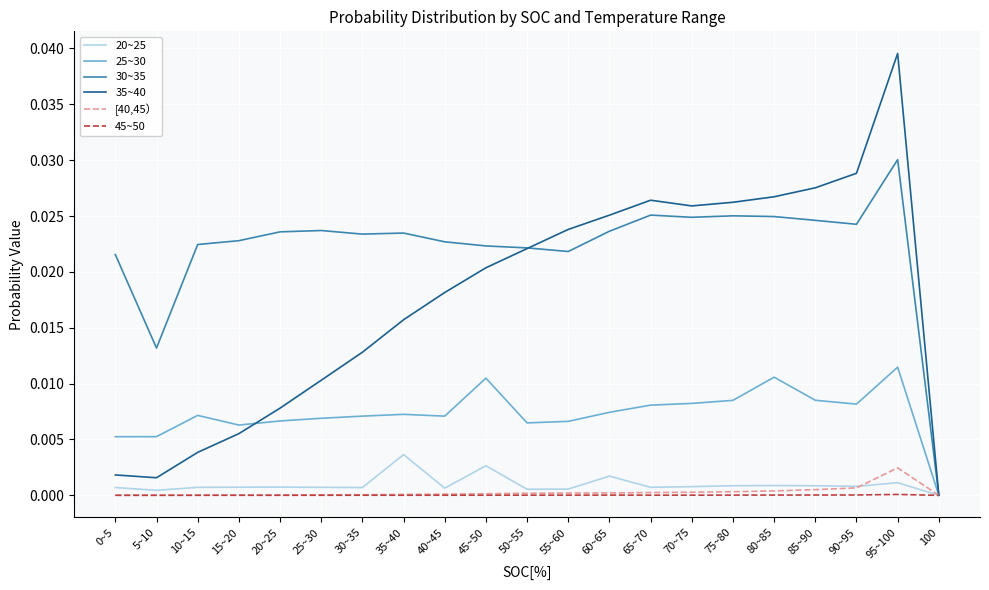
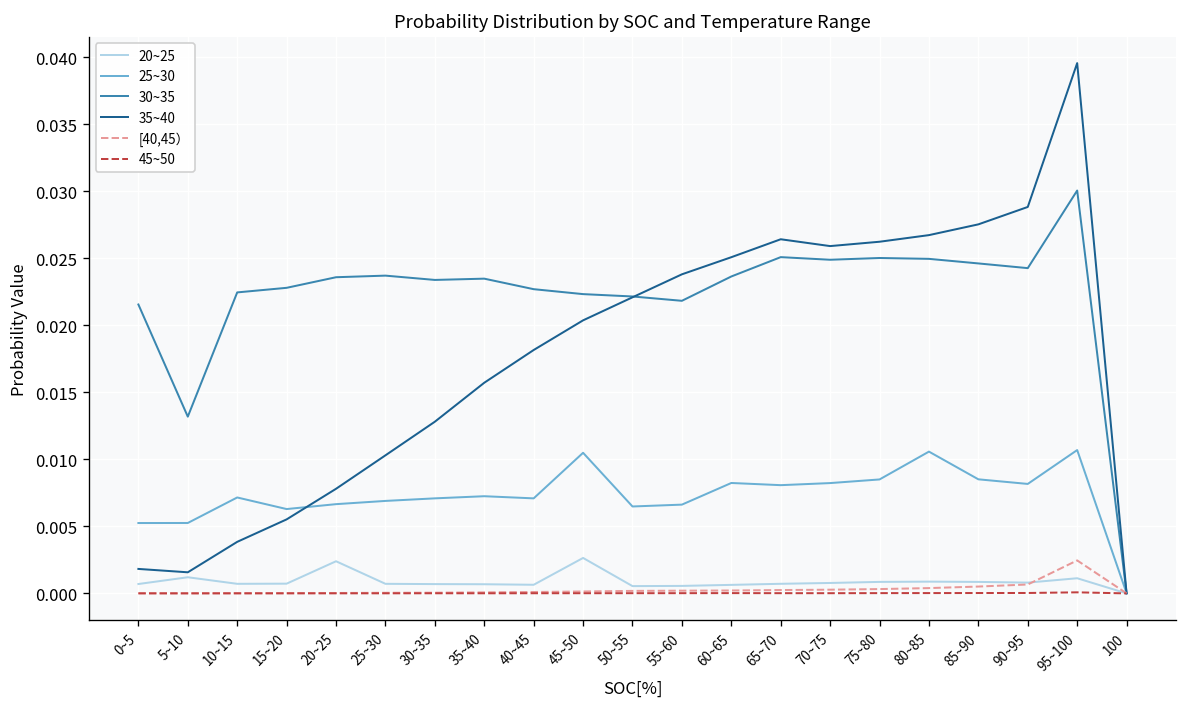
20~25, 5~10: 0.0004 -> 0.0012
20~25, 20~25: 0.0007 -> 0.0024
20~25, 35~40: 0.0036 -> 0.0007
20~25, 60~65: 0.0017 -> 0.0006
25~30, 60~65: 0.0074 -> 0.0082
25~30, 95~100: 0.0115 -> 0.0107
